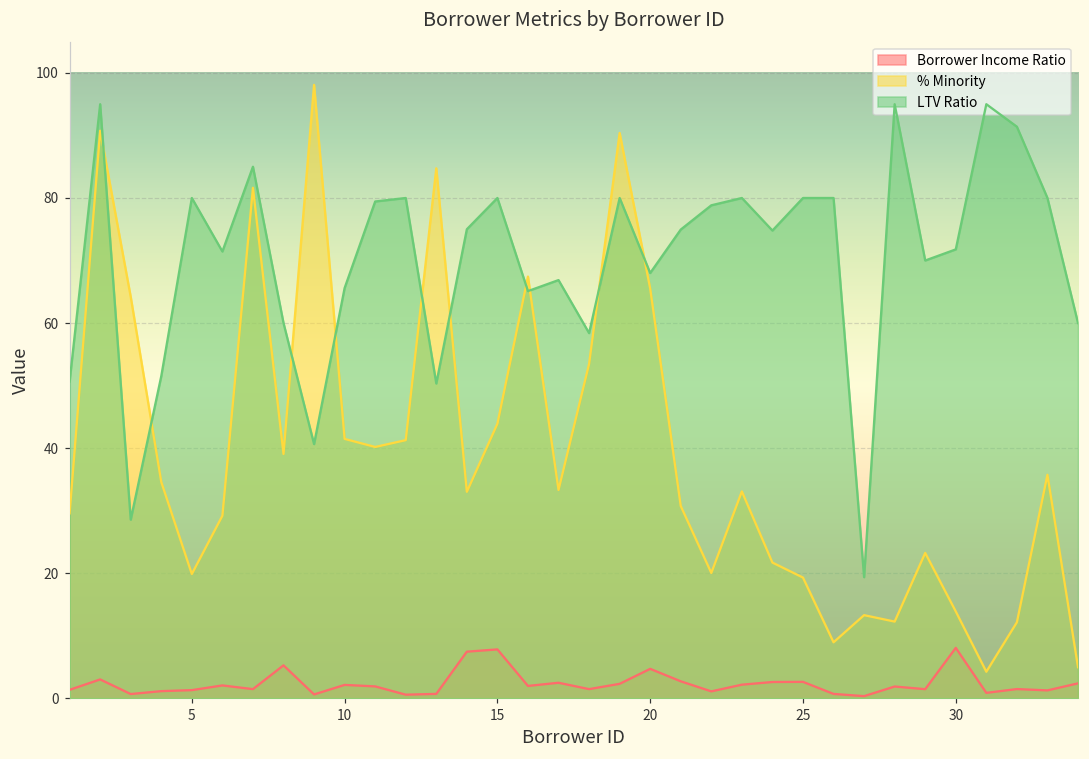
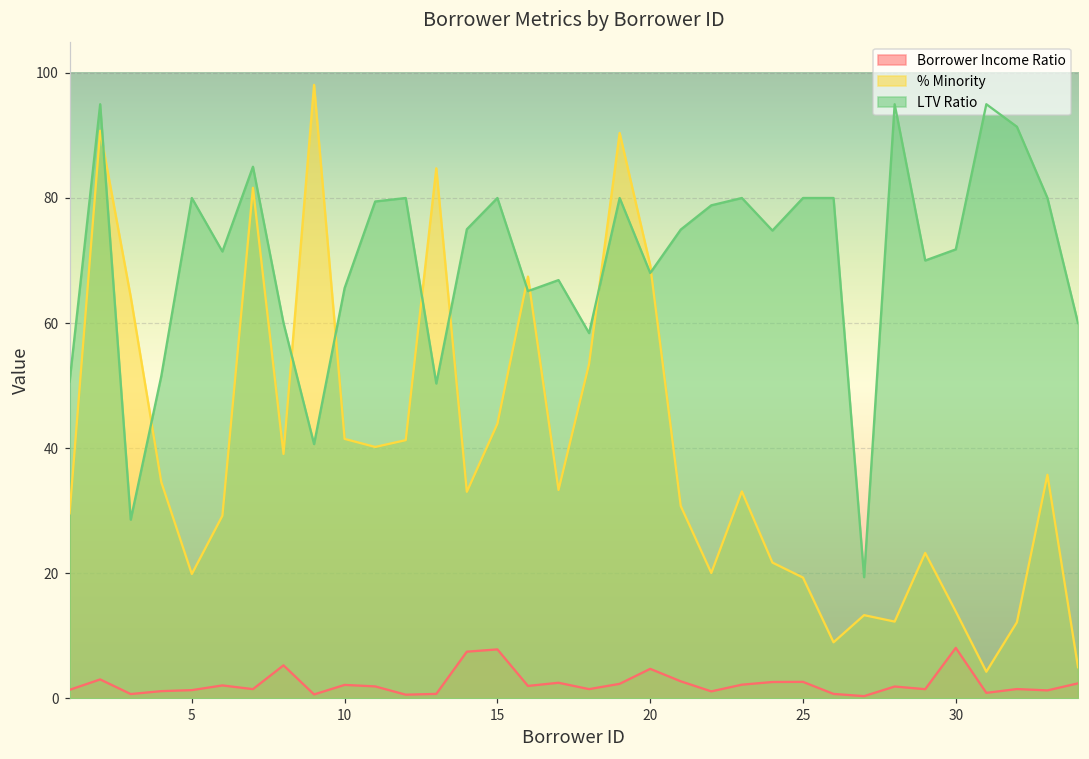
% Minority, 20: 66 -> 69
